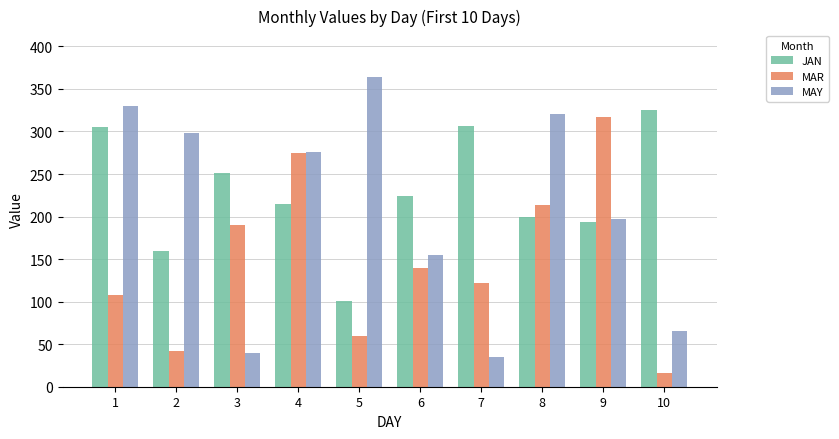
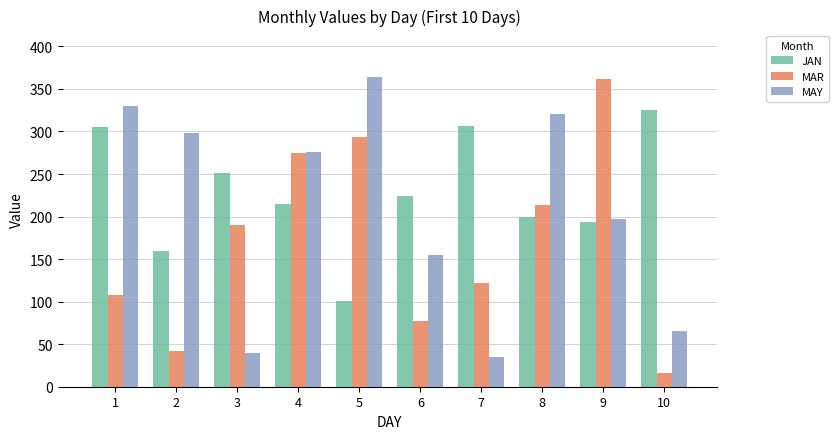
MAR, 5: 60 -> 290
MAR, 6: 140 -> 80
MAR, 9: 320 -> 360
